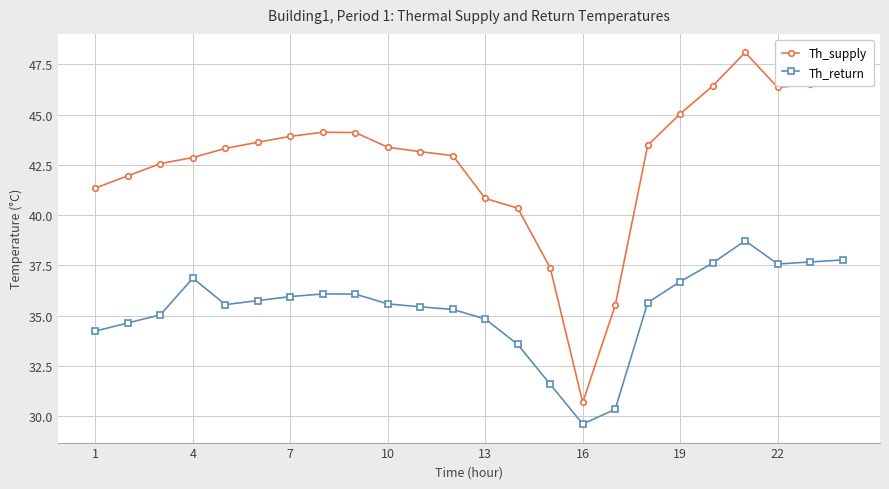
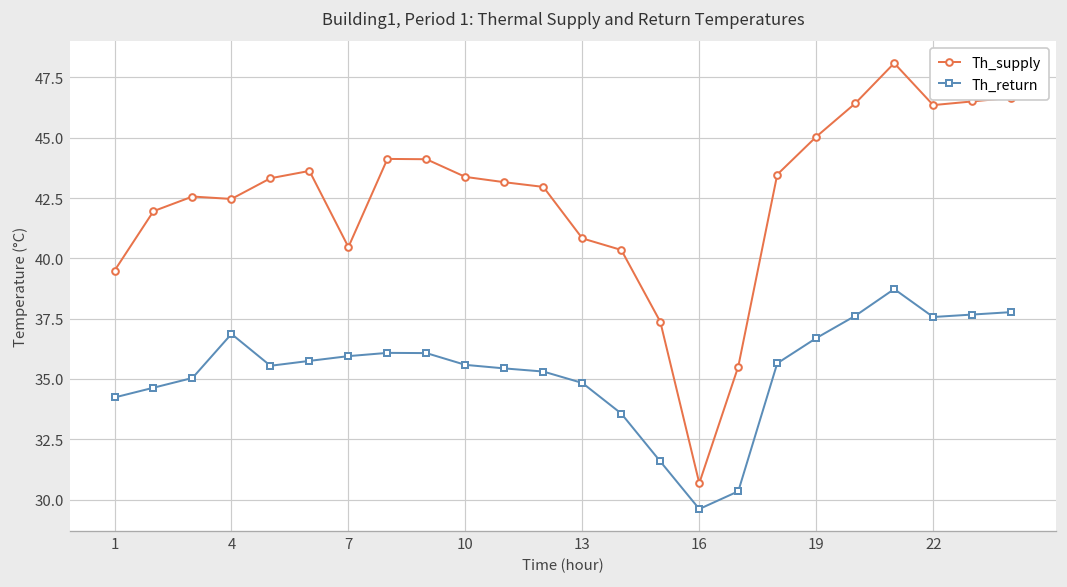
Th_supply, 1: 41.3 -> 39.5
Th_supply, 4: 42.9 -> 42.5
Th_supply, 7: 43.9 -> 40.5
